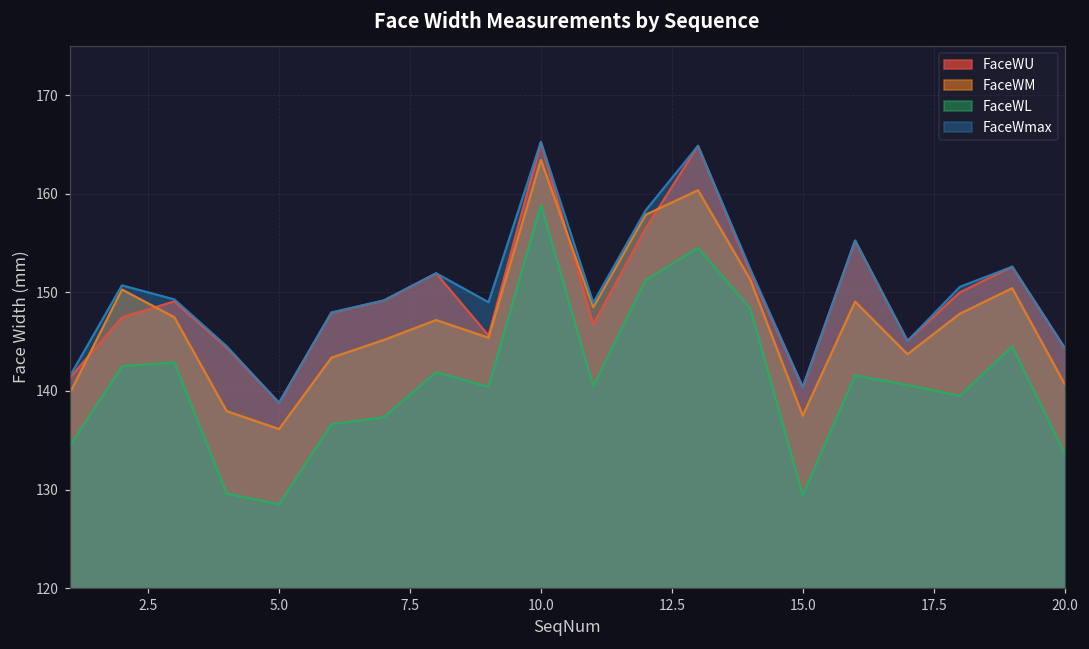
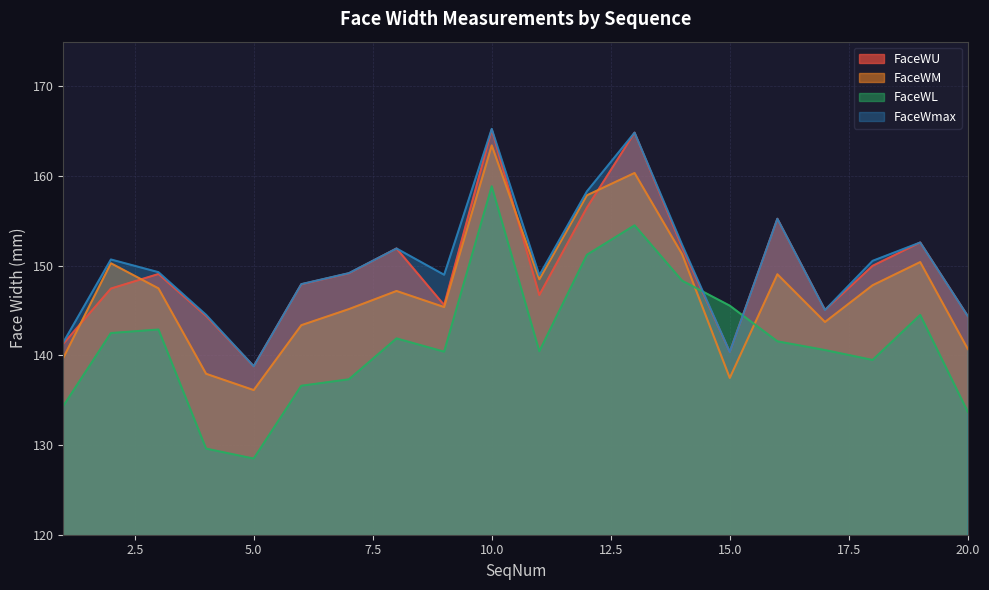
FaceWL, 15.0: 129 -> 146
